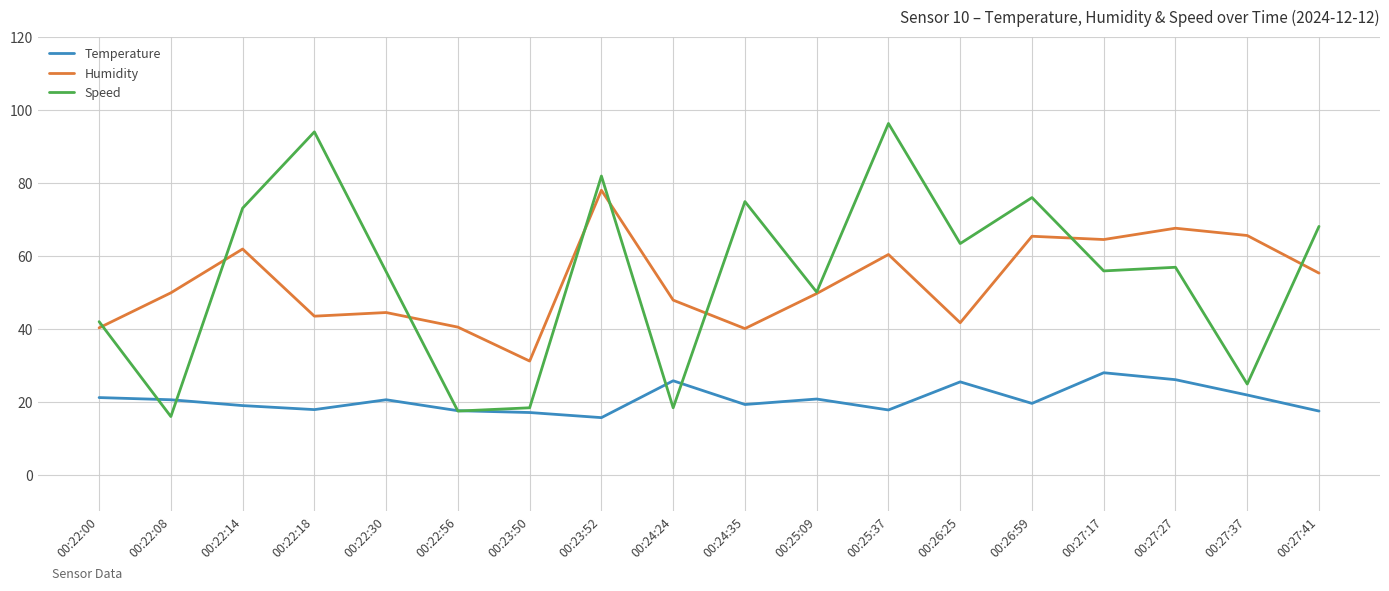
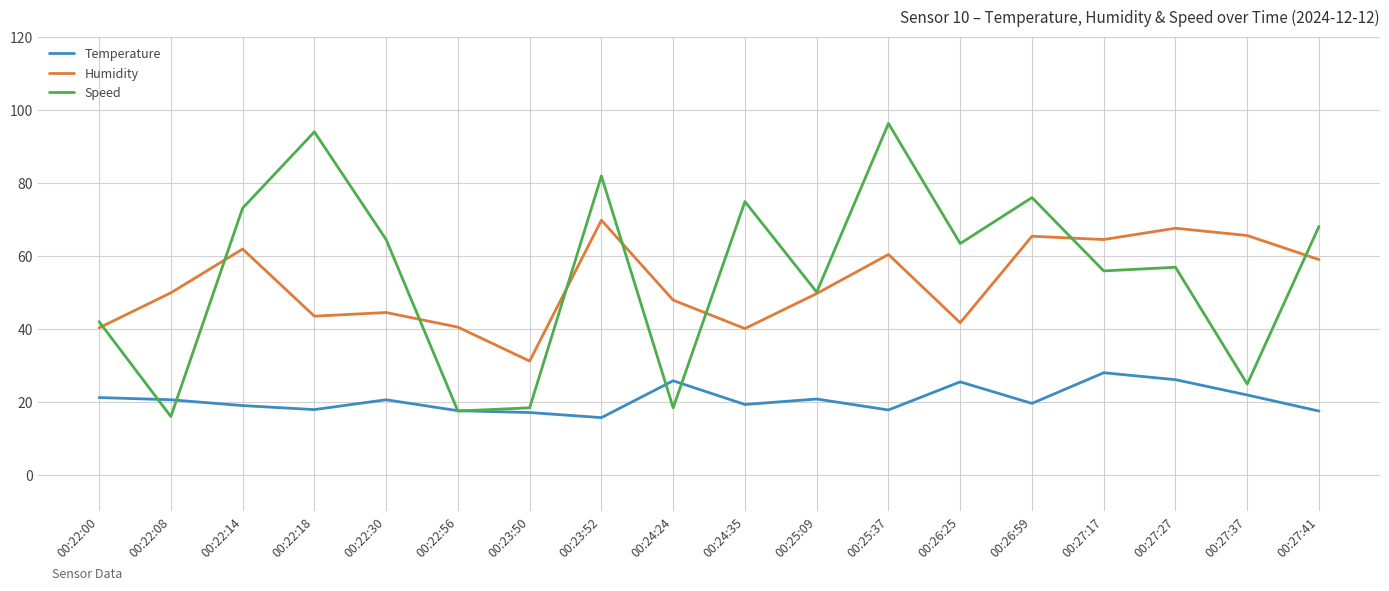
Speed, 00:22:30: 56 -> 64
Humidity, 00:23:52: 78 -> 70
Humidity, 00:27:41: 55 -> 59
